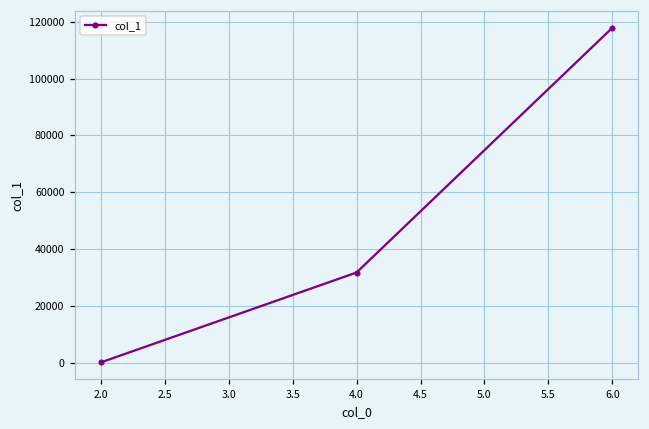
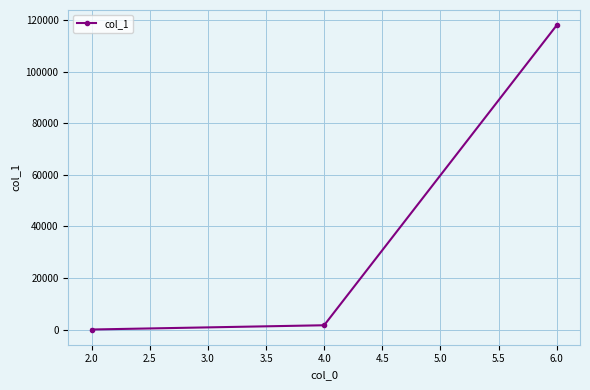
4.0: 32000 -> 2000
